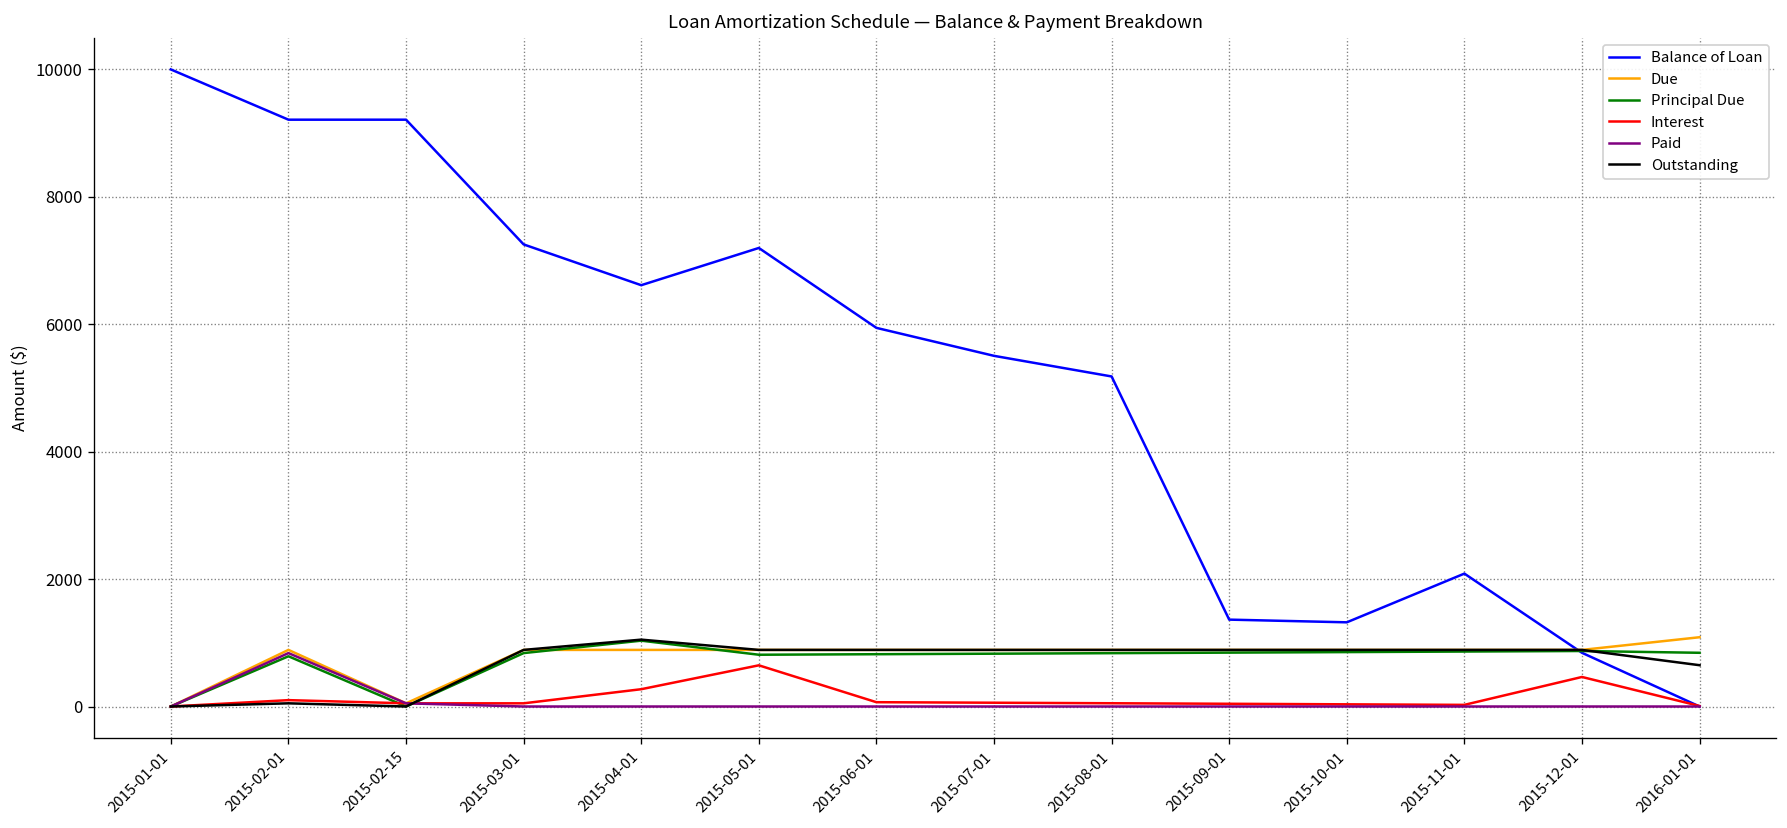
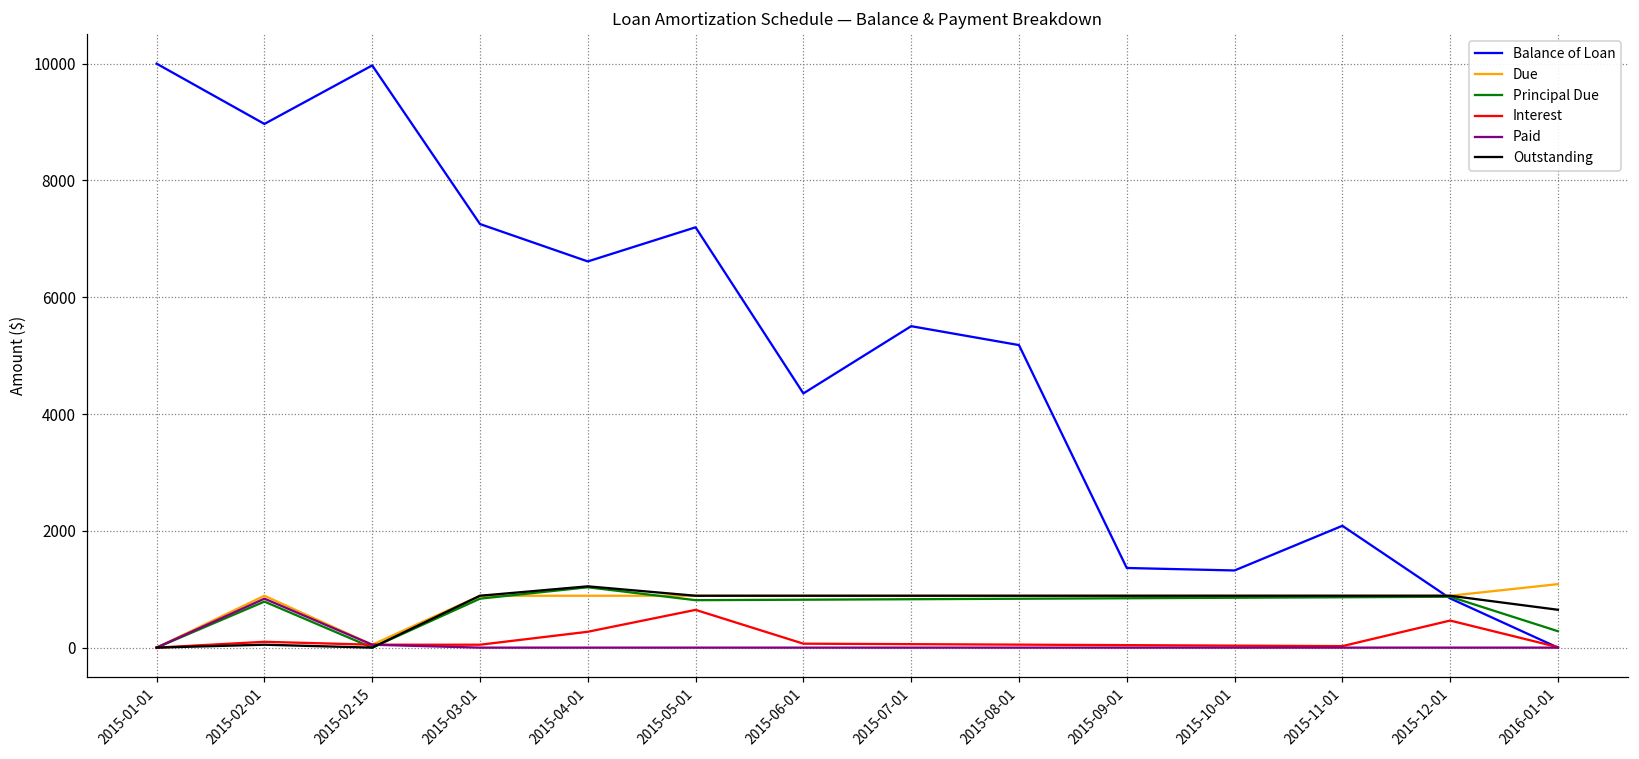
Balance of Loan, 2015-02-01: 9200 -> 9000
Balance of Loan, 2015-02-15: 9200 -> 10000
Balance of Loan, 2015-06-01: 5900 -> 4400
Principal Due, 2016-01-01: 800 -> 300
